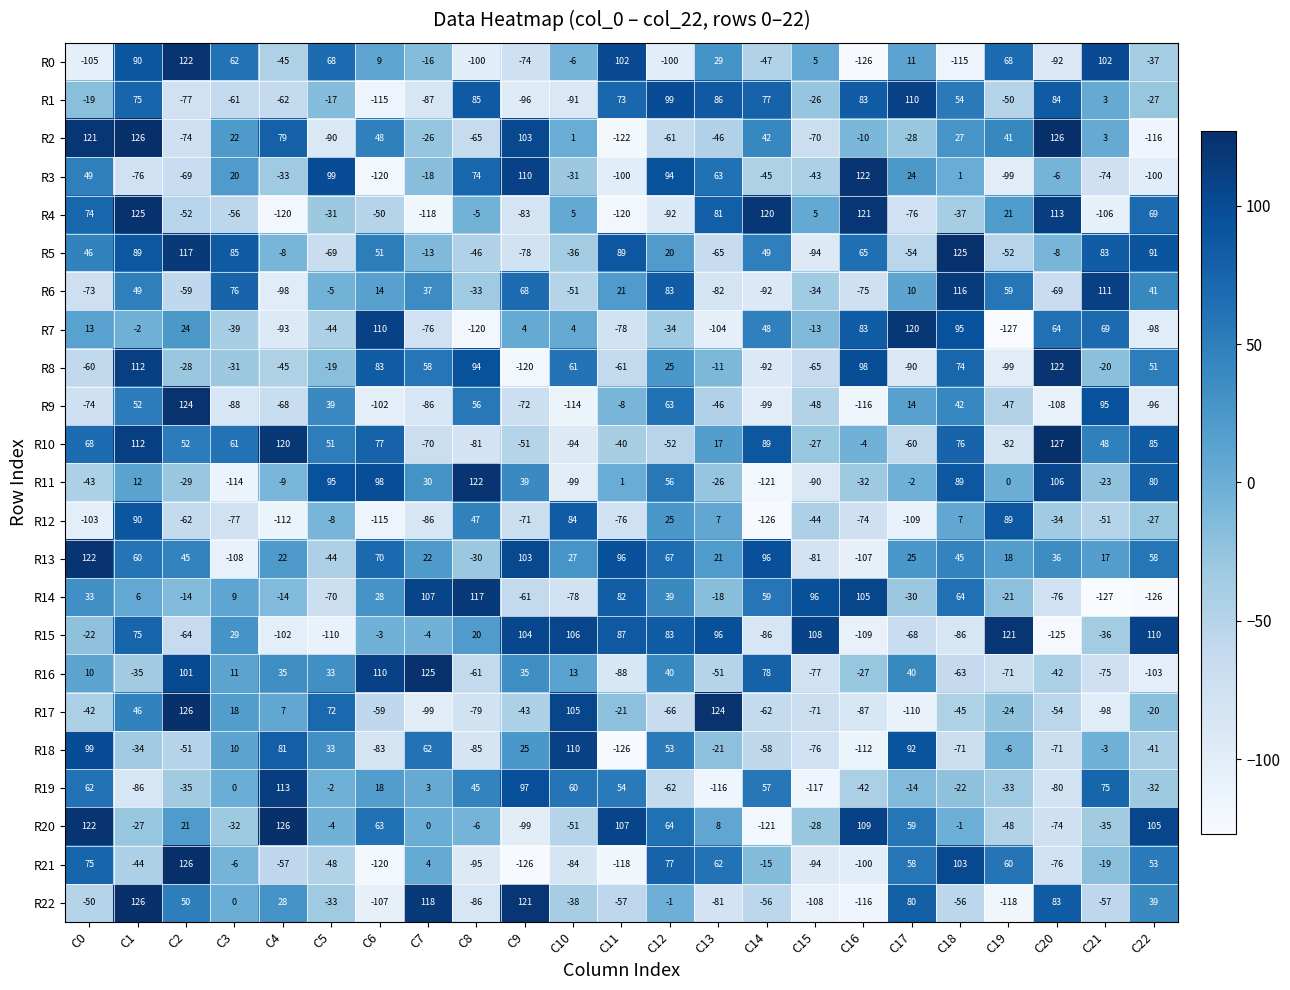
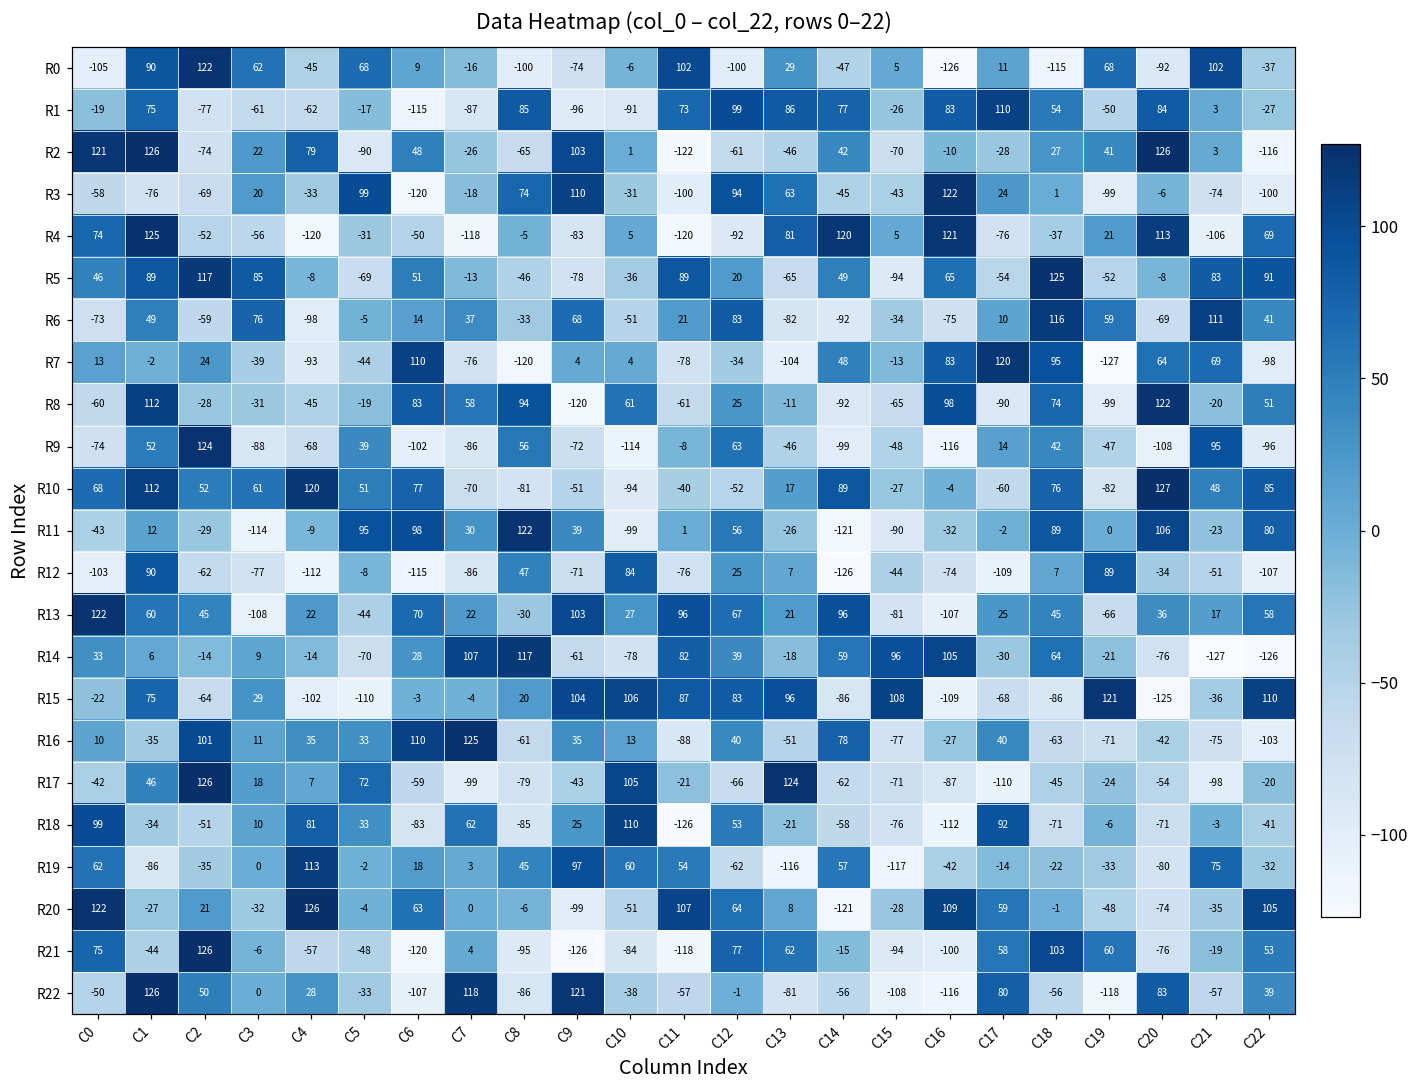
R3, C0: 49 -> -58
R12, C22: -27 -> -107
R13, C19: 18 -> -66
